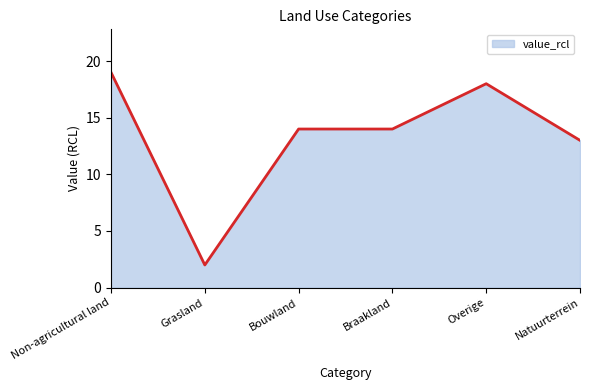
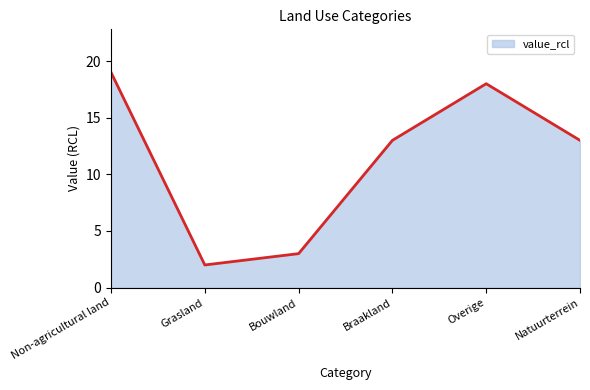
Bouwland: 14 -> 3
Braakland: 14 -> 13
